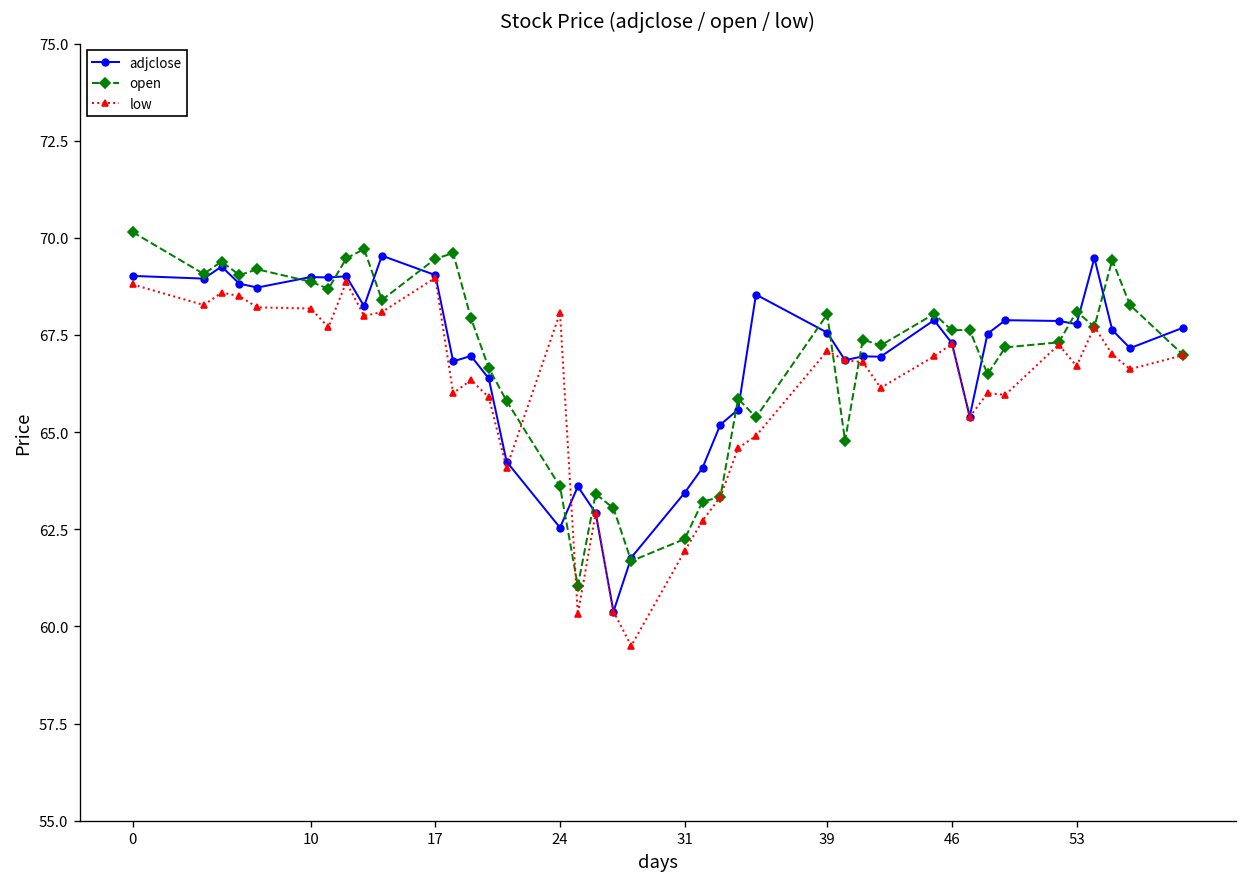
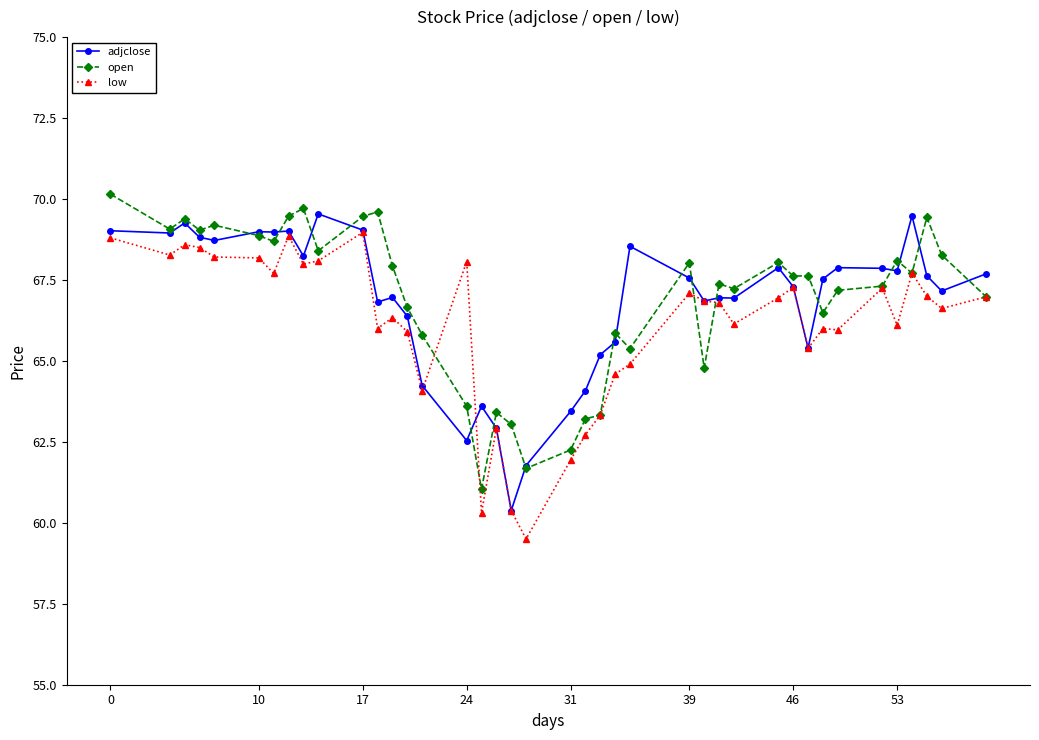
low, 53: 66.7 -> 66.1
